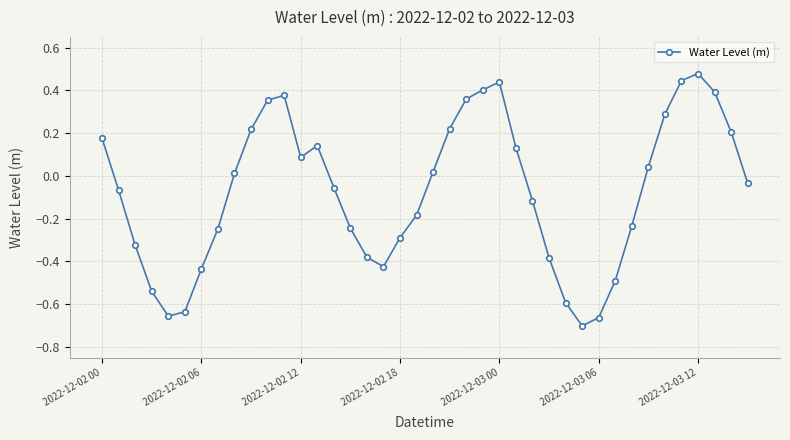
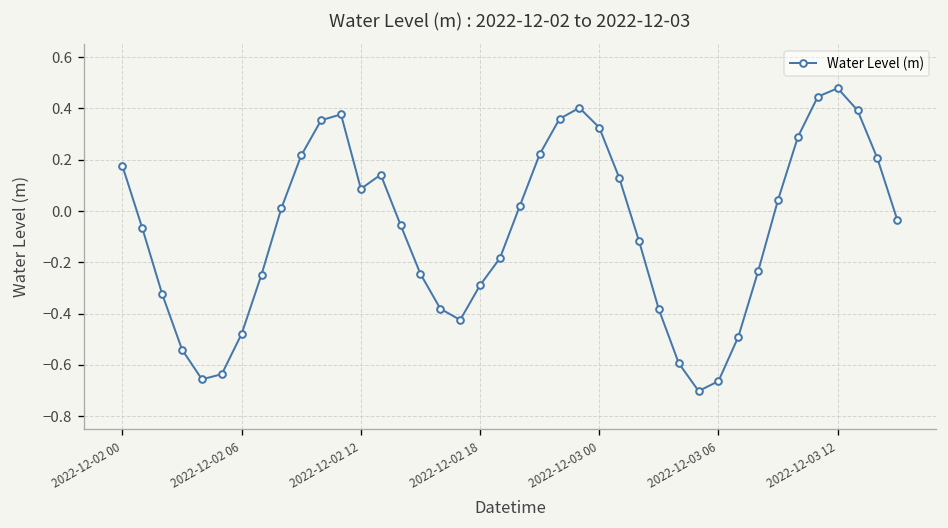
2022-12-02 06: -0.44 -> -0.48
2022-12-03 00: 0.44 -> 0.33
